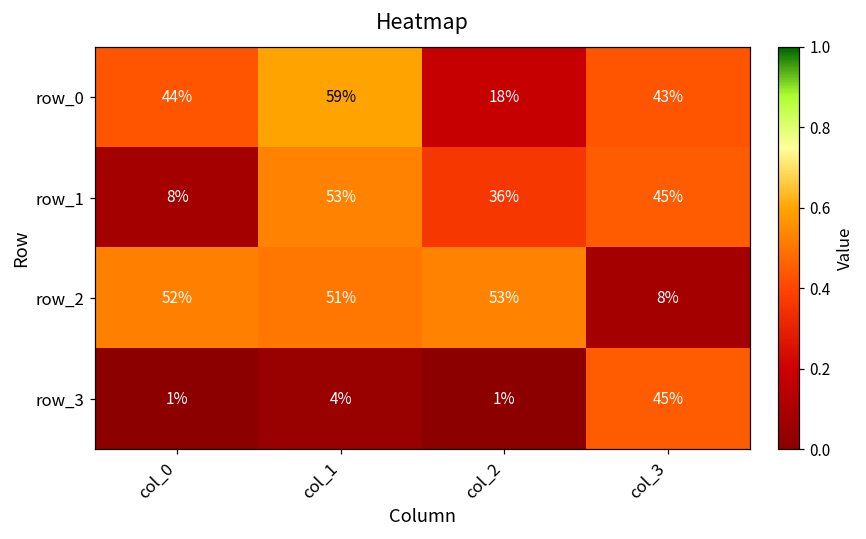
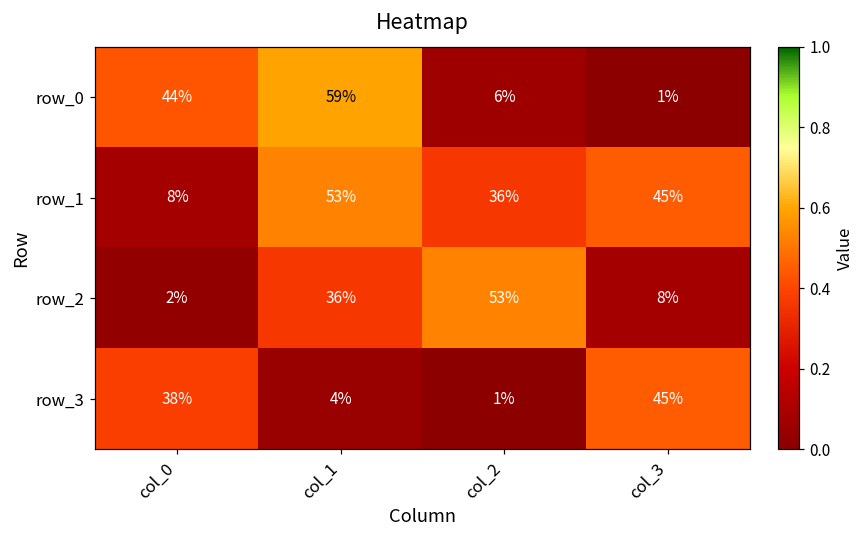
row_0, col_2: 18% -> 6%
row_0, col_3: 43% -> 1%
row_2, col_0: 52% -> 2%
row_2, col_1: 51% -> 36%
row_3, col_0: 1% -> 38%
